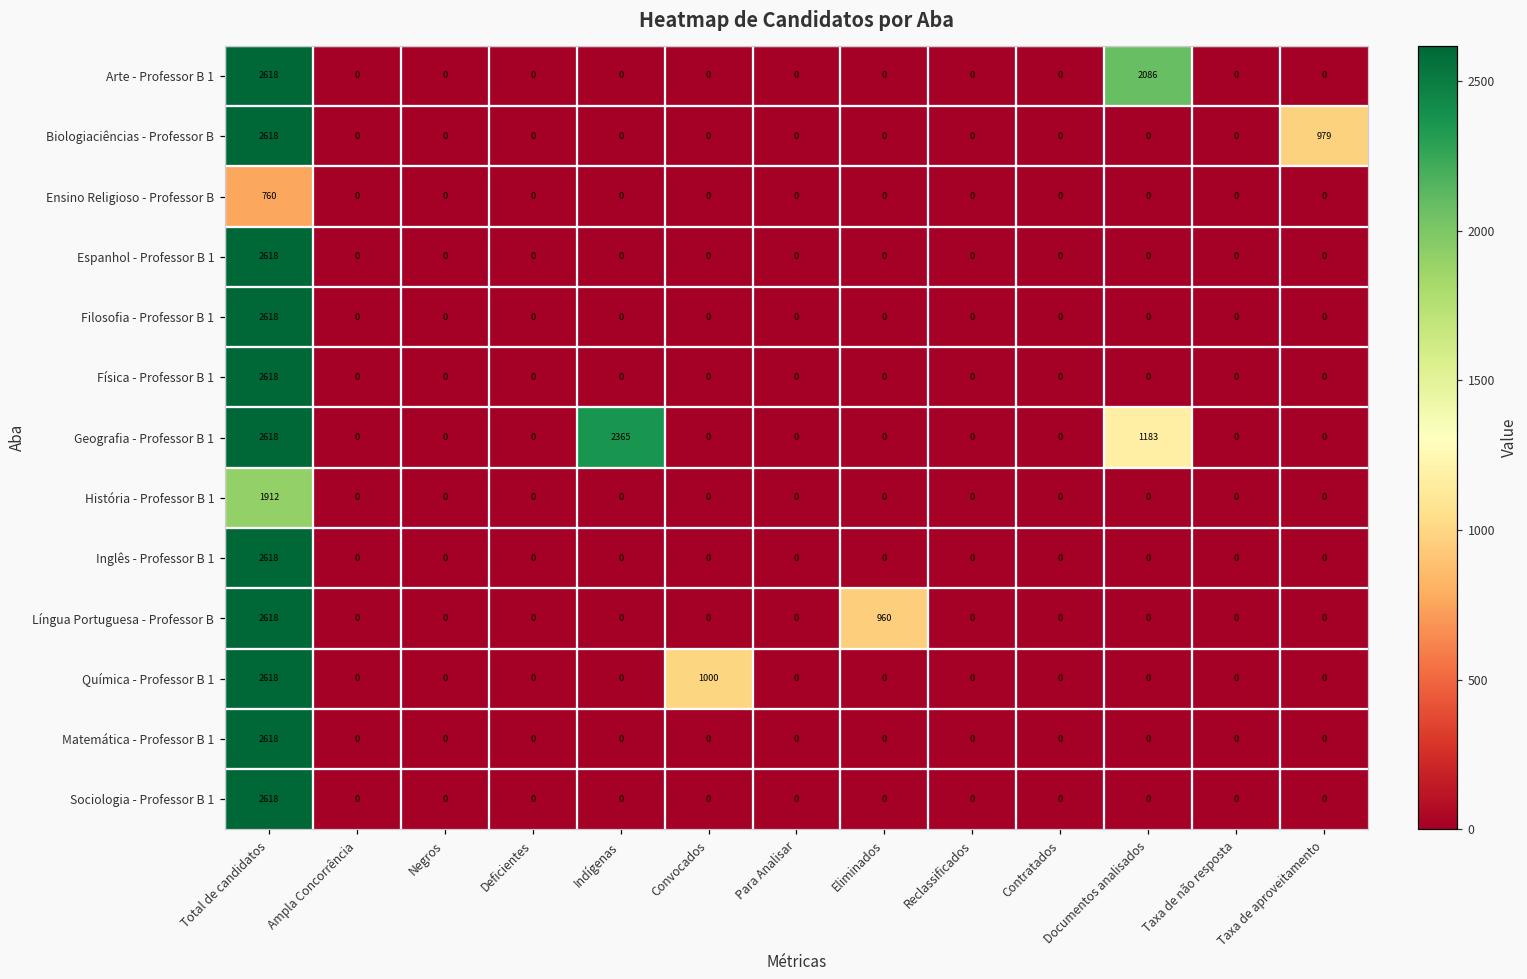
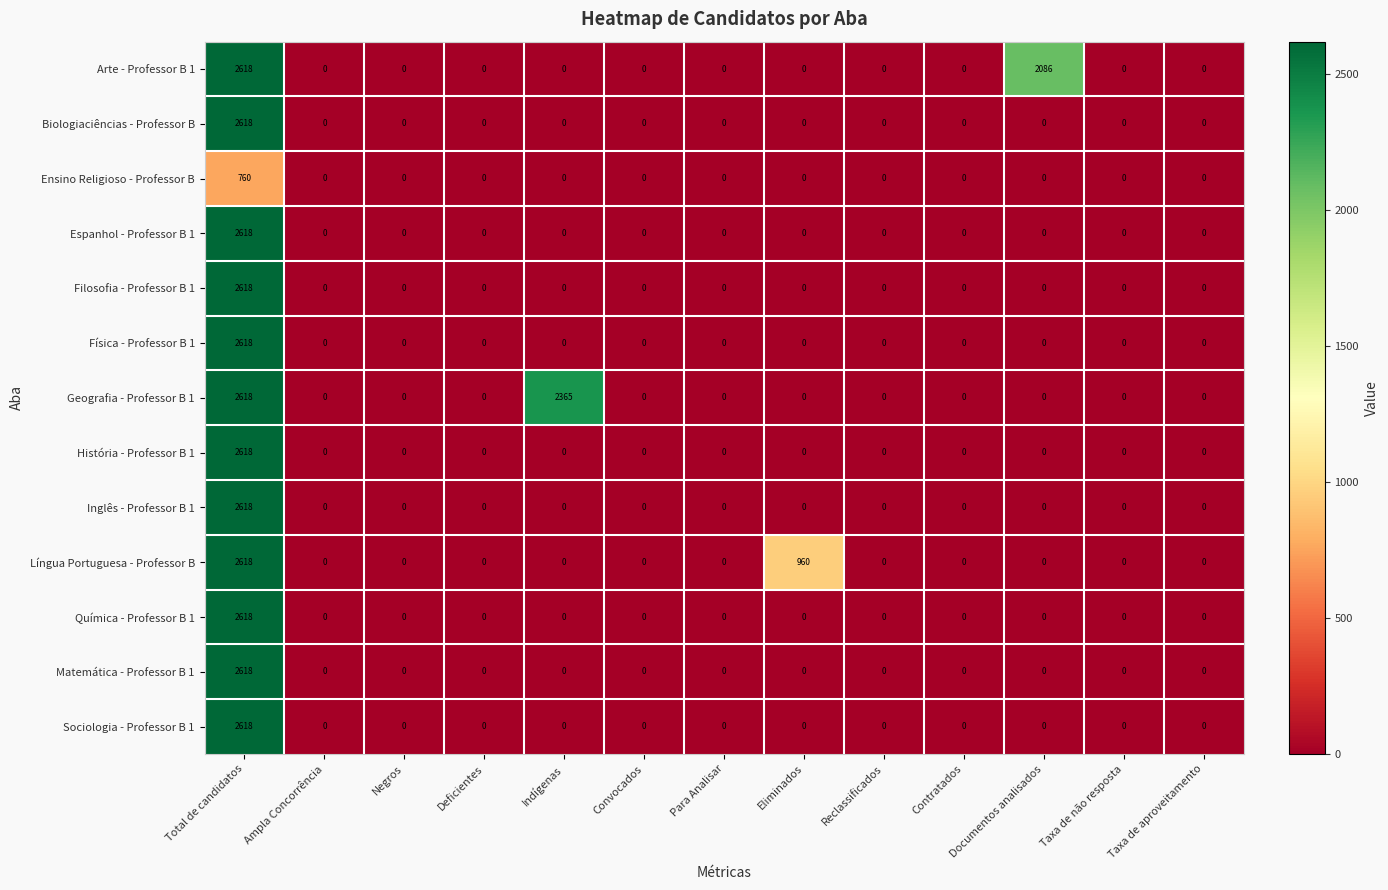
Biologiaciências - Professor B, Taxa de aproveitamento: 979 -> 0
Geografia - Professor B 1, Documentos analisados: 1183 -> 0
História - Professor B 1, Total de candidatos: 1912 -> 2618
Química - Professor B 1, Convocados: 1000 -> 0
